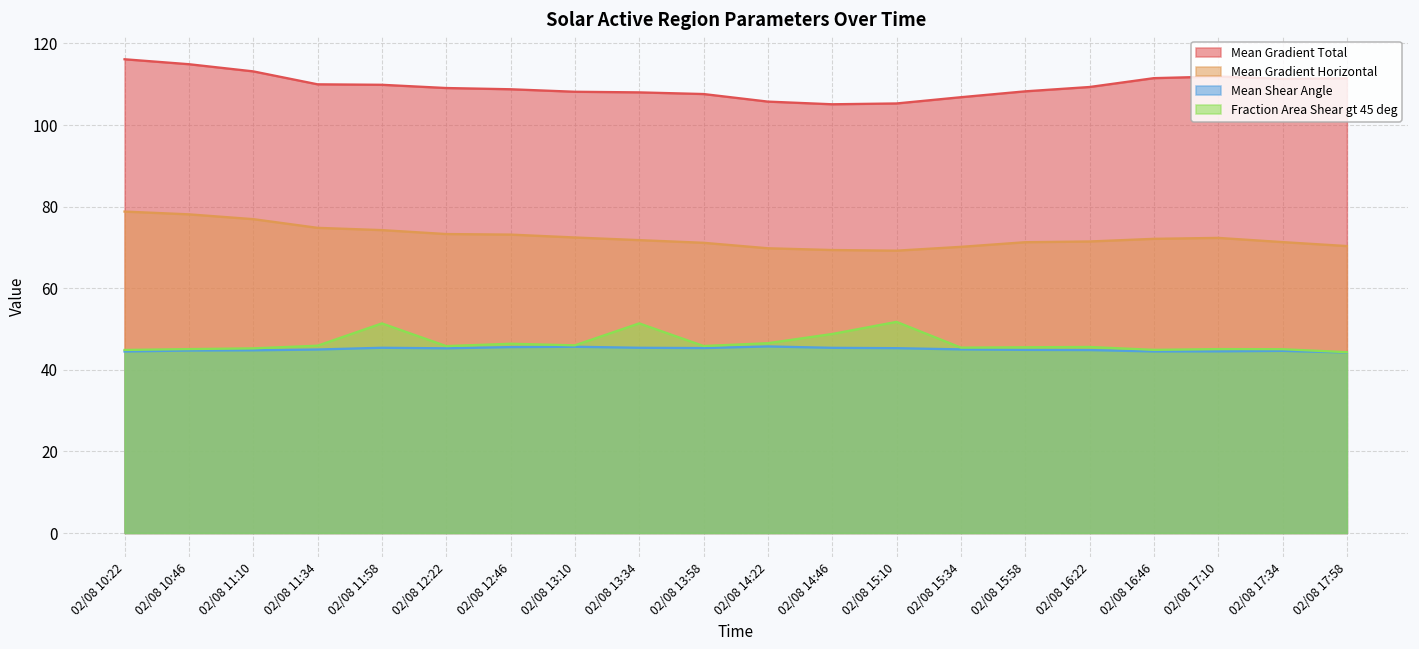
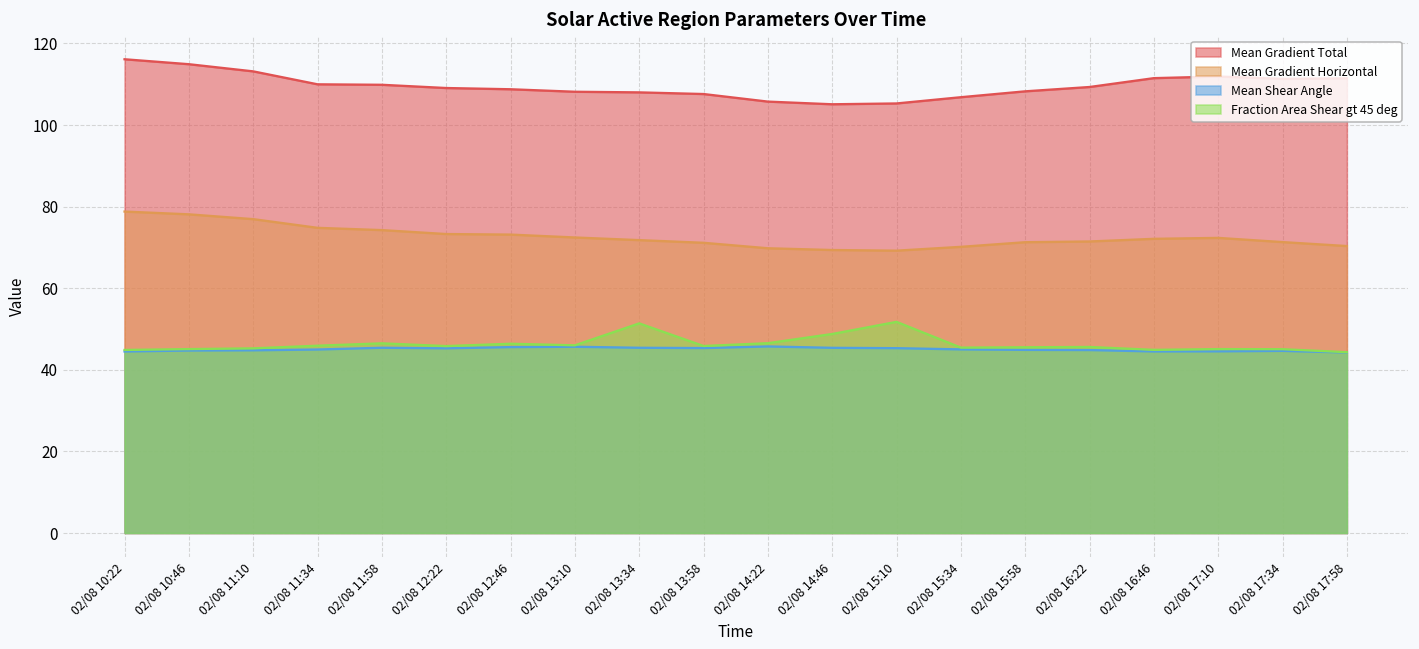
Fraction Area Shear gt 45 deg, 02/08 11:58: 51 -> 46
